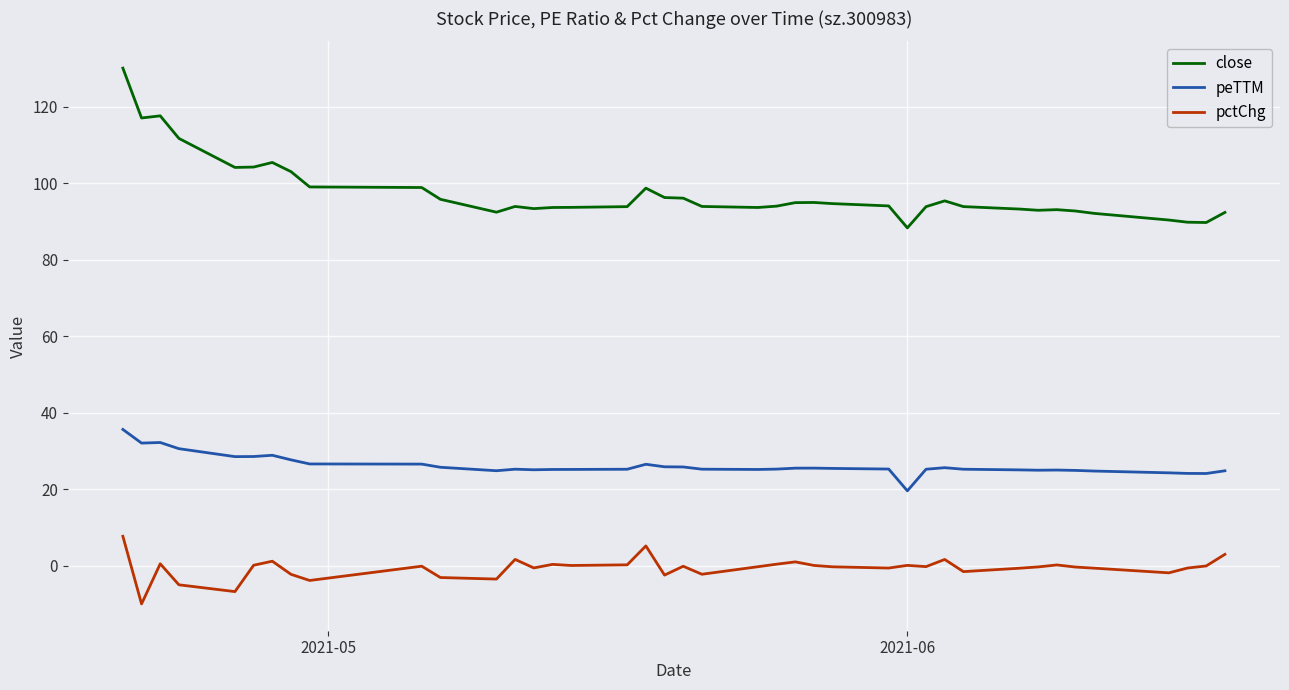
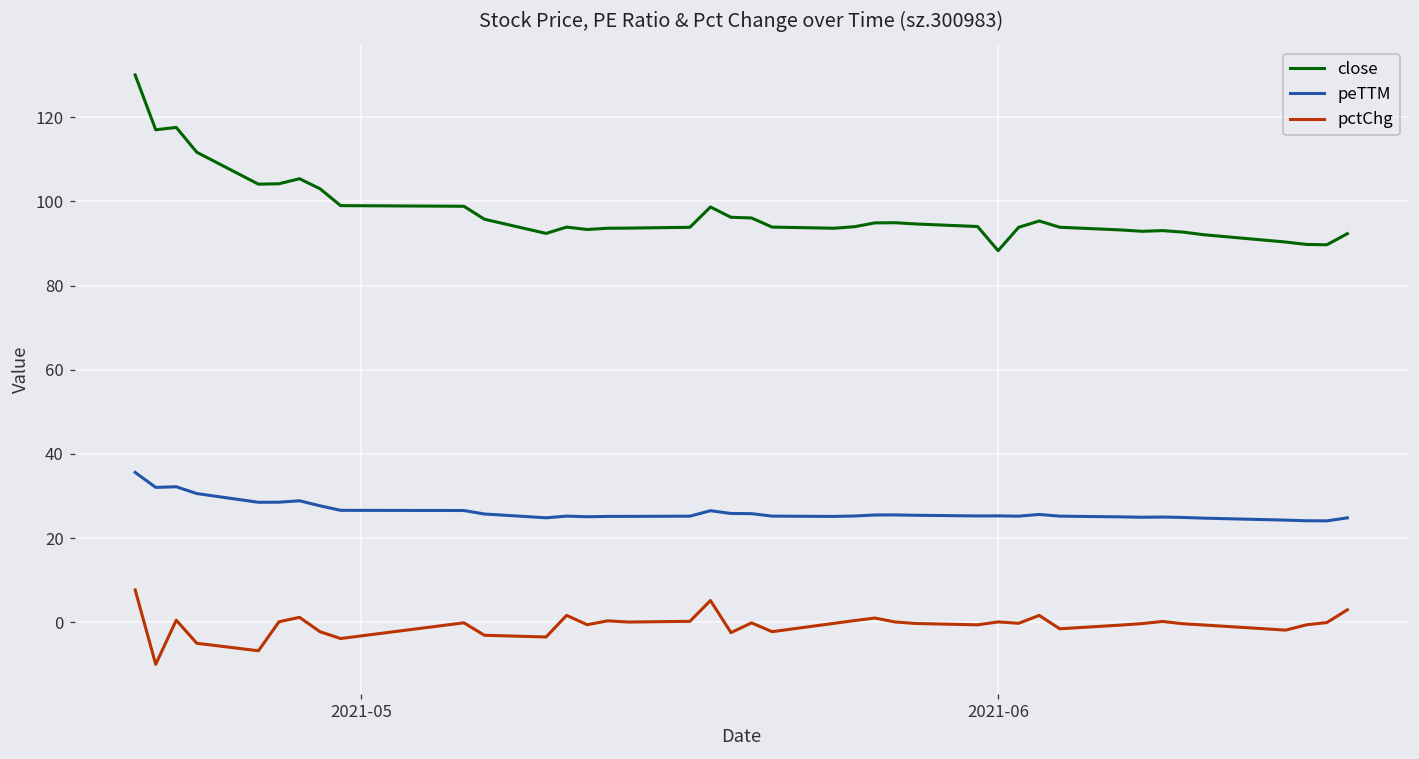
peTTM, 2021-06: 20 -> 25
